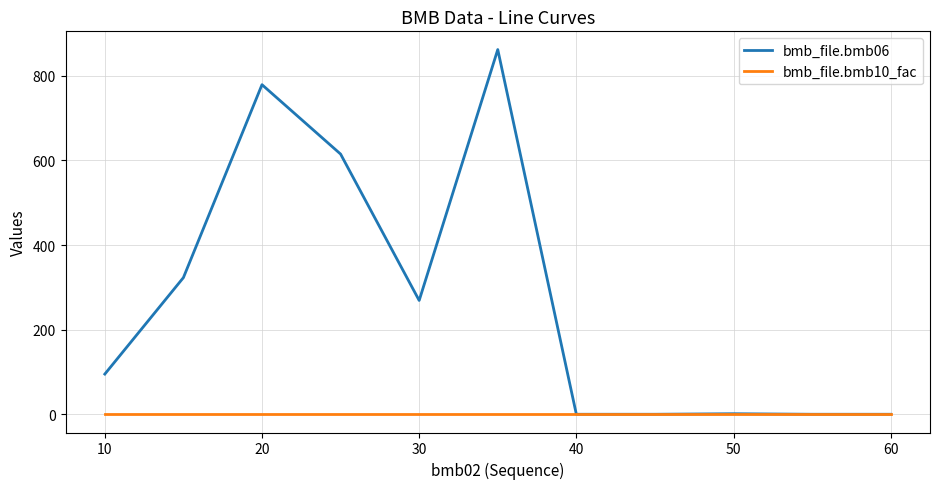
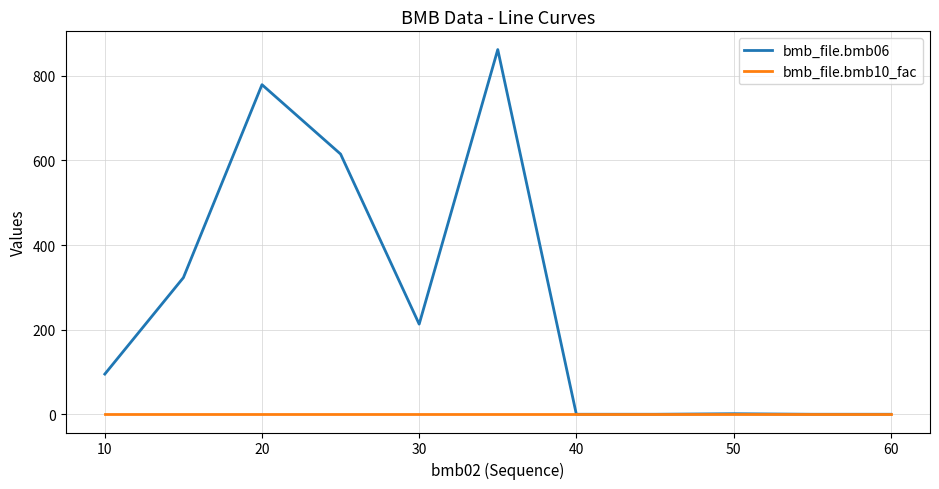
bmb_file.bmb06, 30: 270 -> 210
